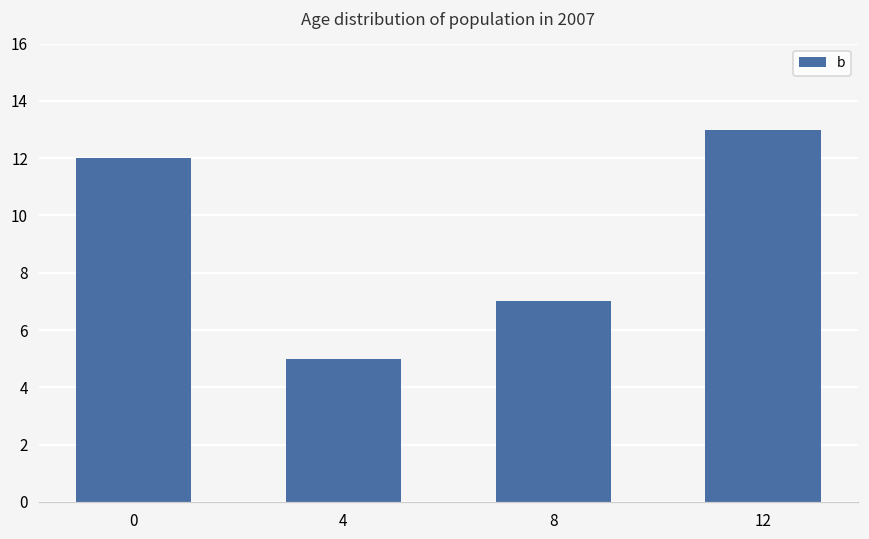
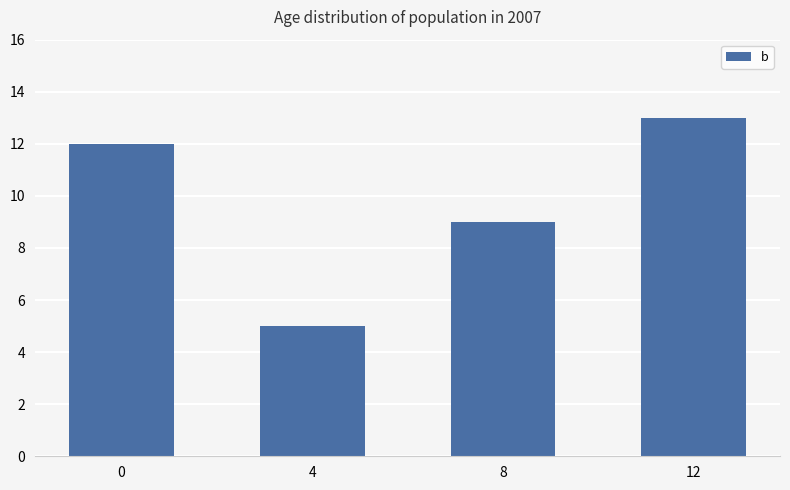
8: 7 -> 9
